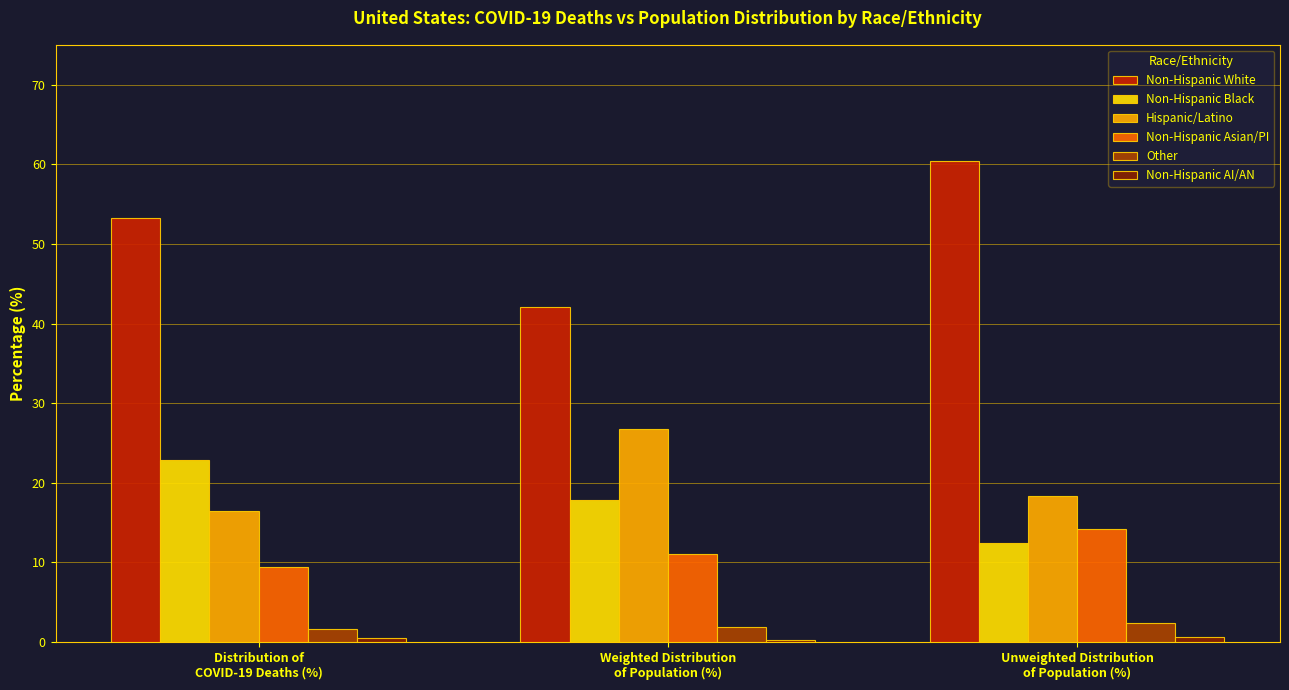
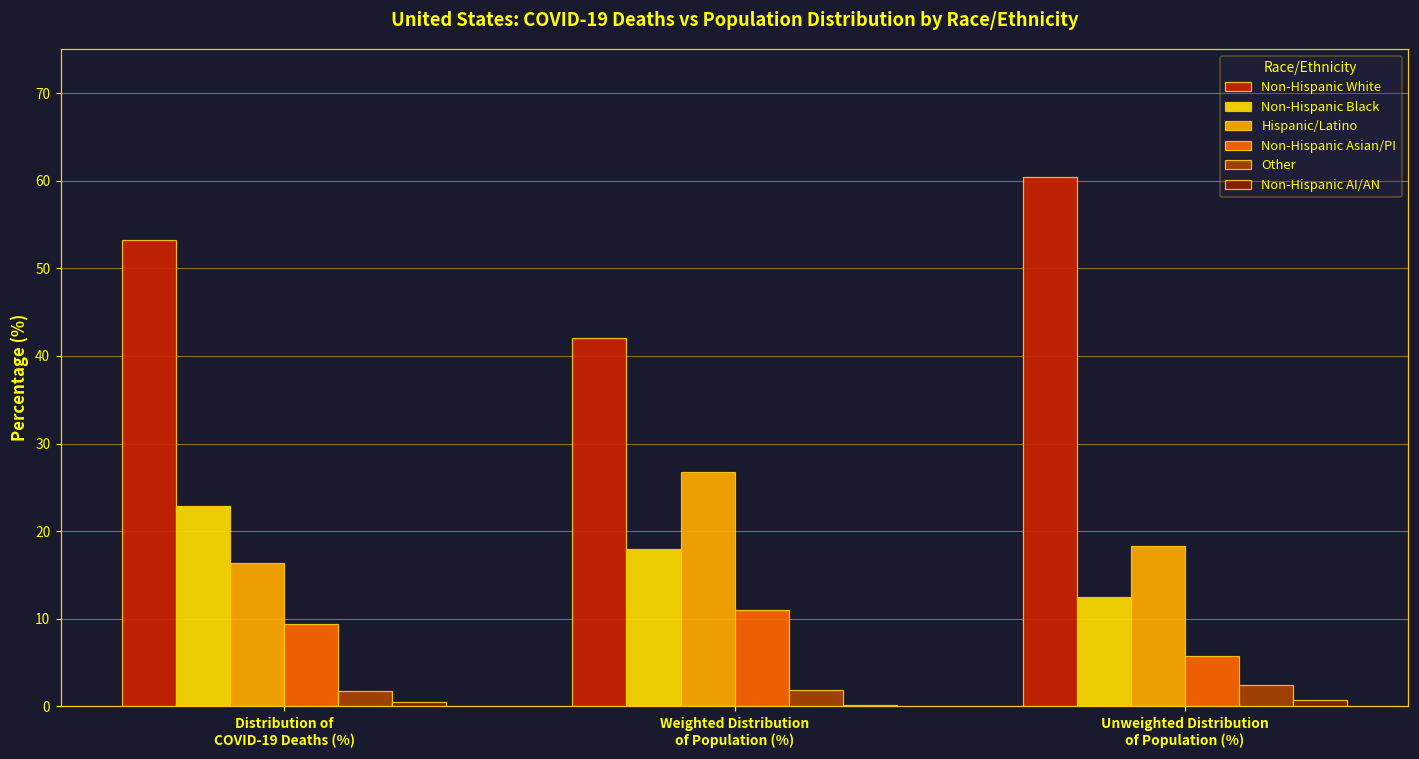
Non-Hispanic Asian/PI, Unweighted Distribution of Population (%): 14 -> 6
